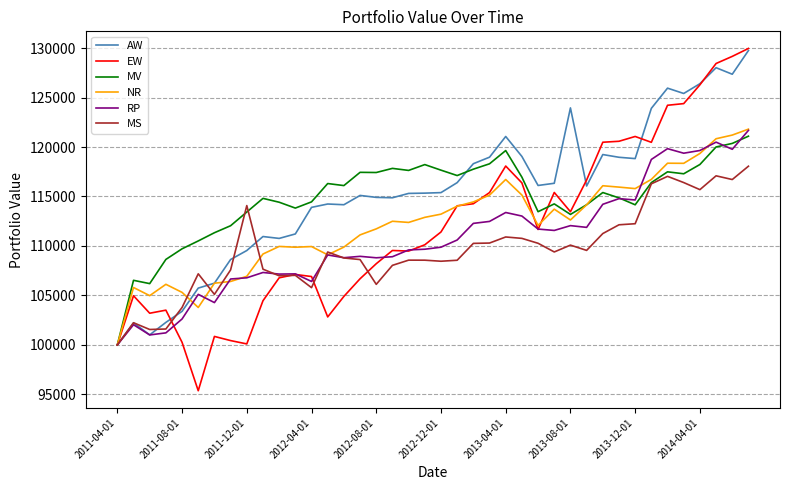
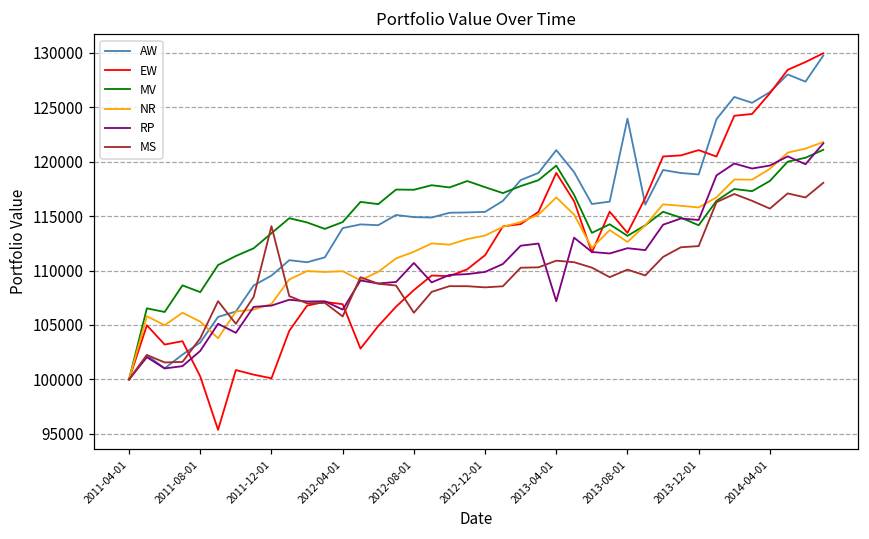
MV, 2011-08-01: 110000 -> 108000
RP, 2012-08-01: 109000 -> 111000
EW, 2013-04-01: 118000 -> 119000
RP, 2013-04-01: 113000 -> 107000
